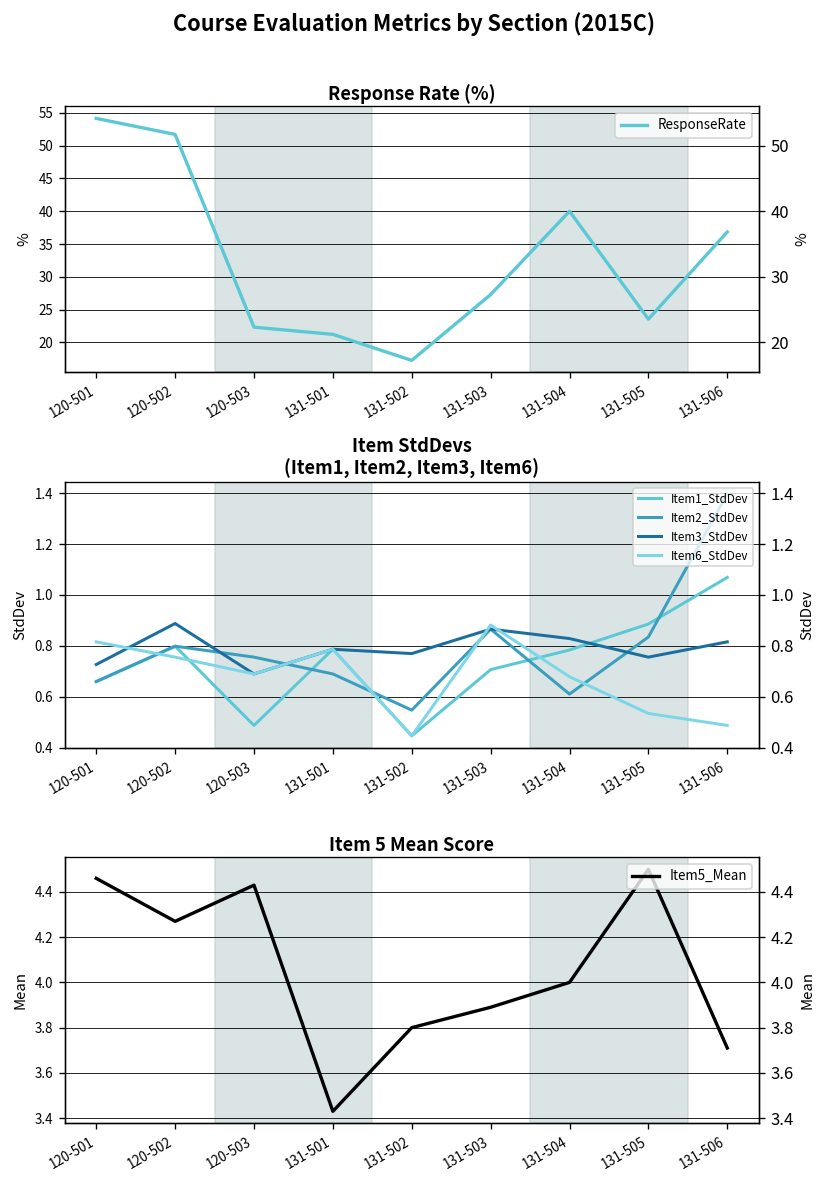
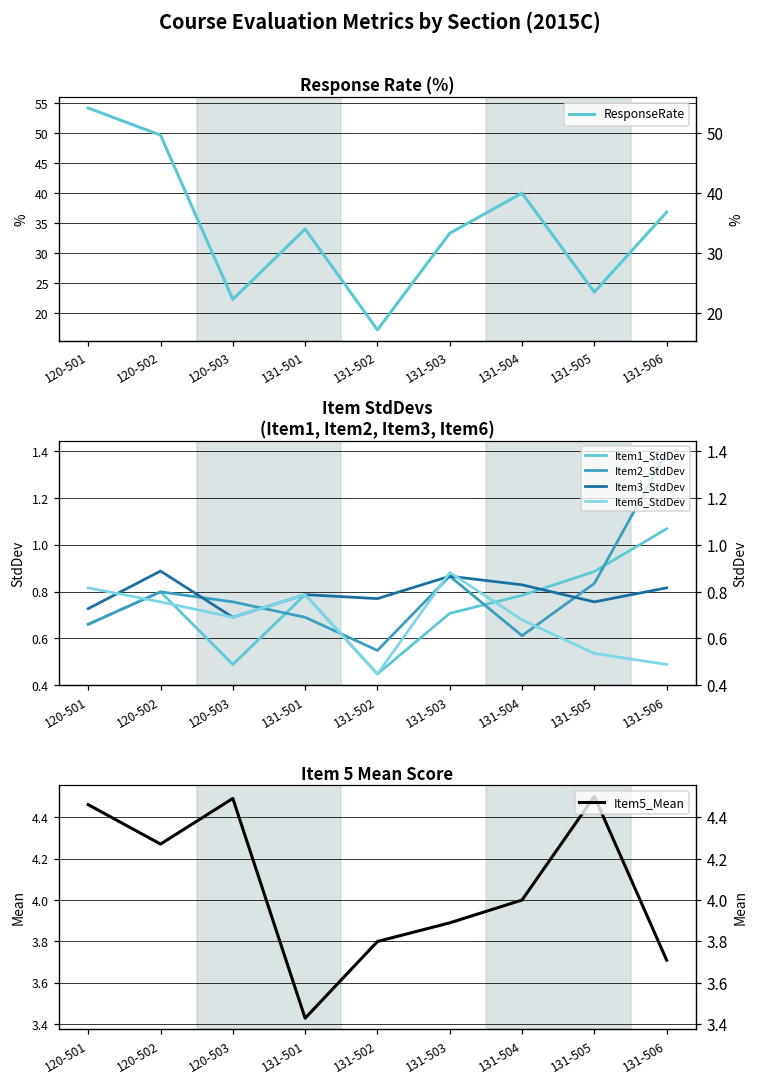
Response Rate (%), 120-502: 52 -> 50
Response Rate (%), 131-501: 21 -> 34
Response Rate (%), 131-503: 27 -> 33
Item 5 Mean Score, 120-503: 4.43 -> 4.49
